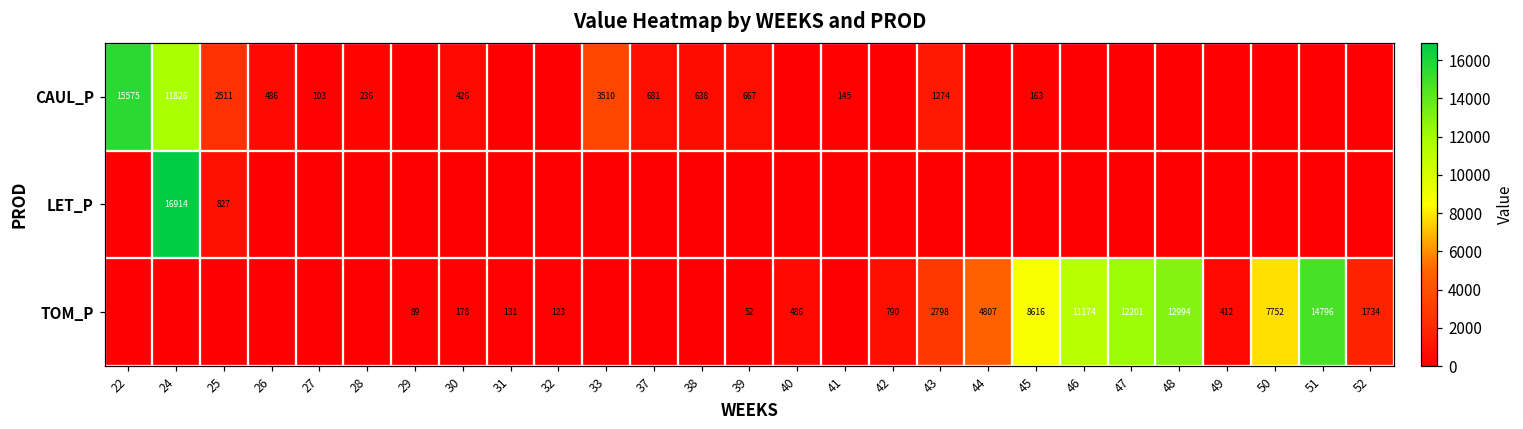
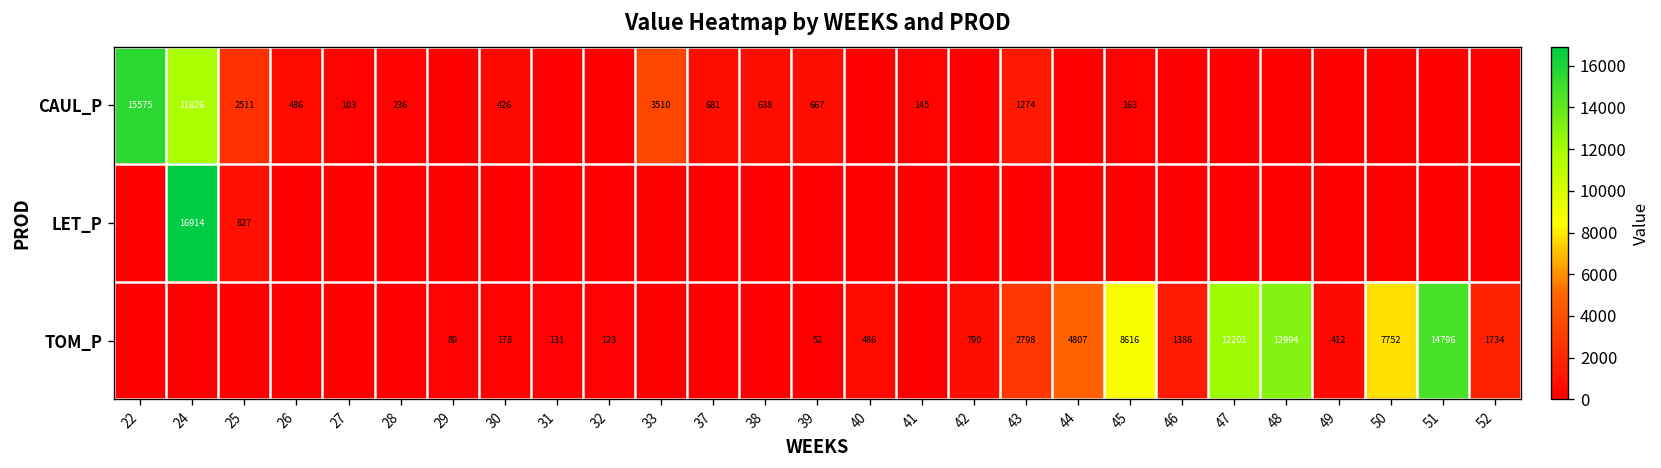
TOM_P, 46: 11174 -> 1386
